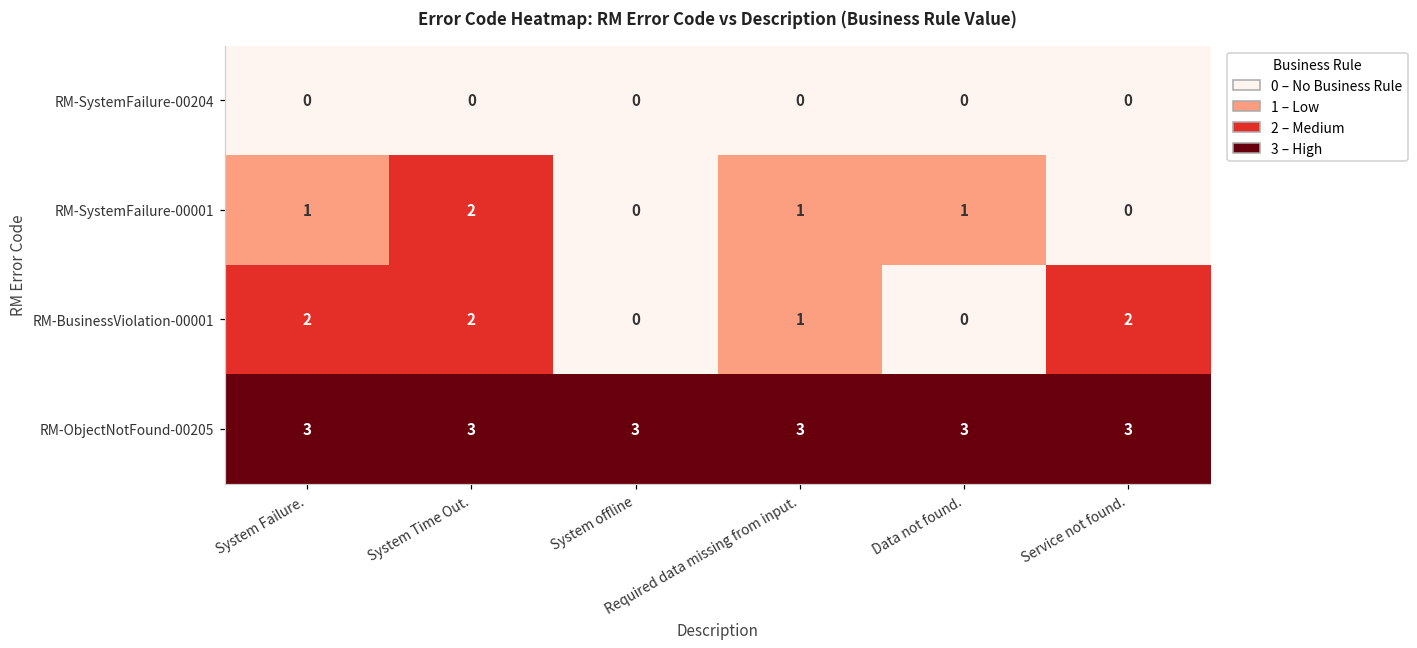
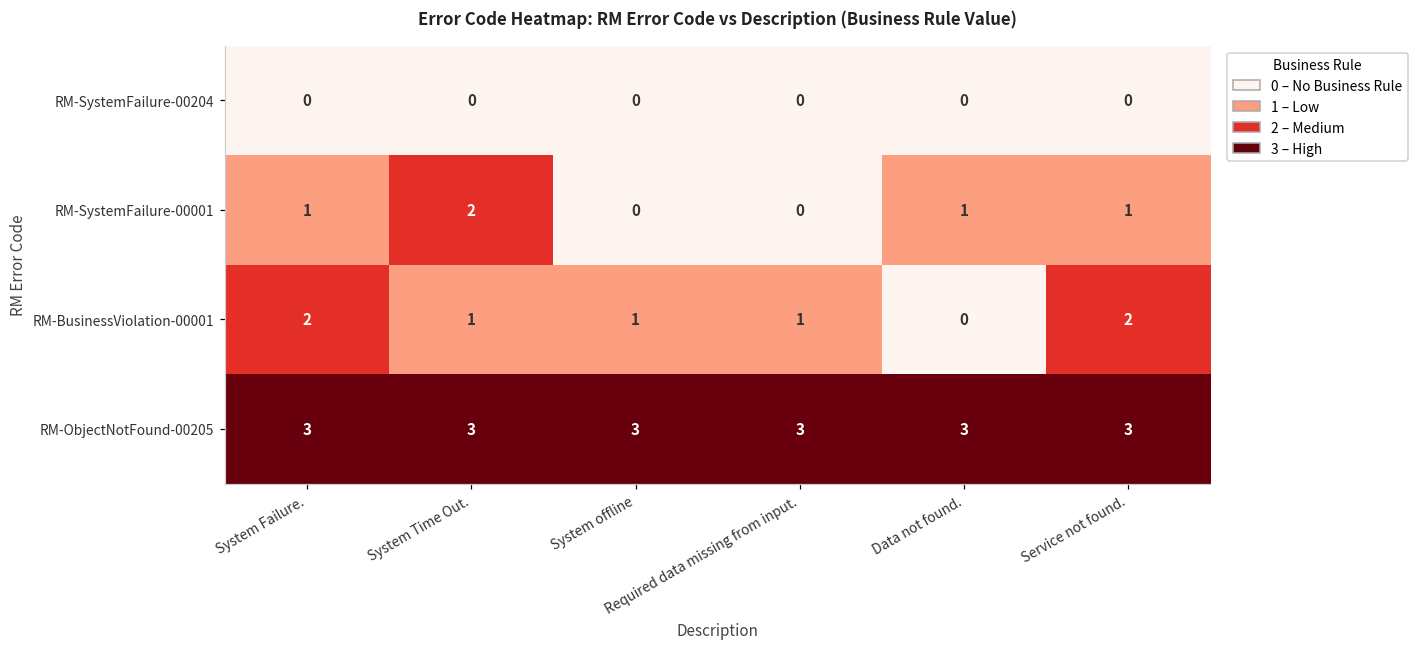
RM-SystemFailure-00001, Required data missing from input.: 1 -> 0
RM-SystemFailure-00001, Service not found.: 0 -> 1
RM-BusinessViolation-00001, System Time Out.: 2 -> 1
RM-BusinessViolation-00001, System offline: 0 -> 1
